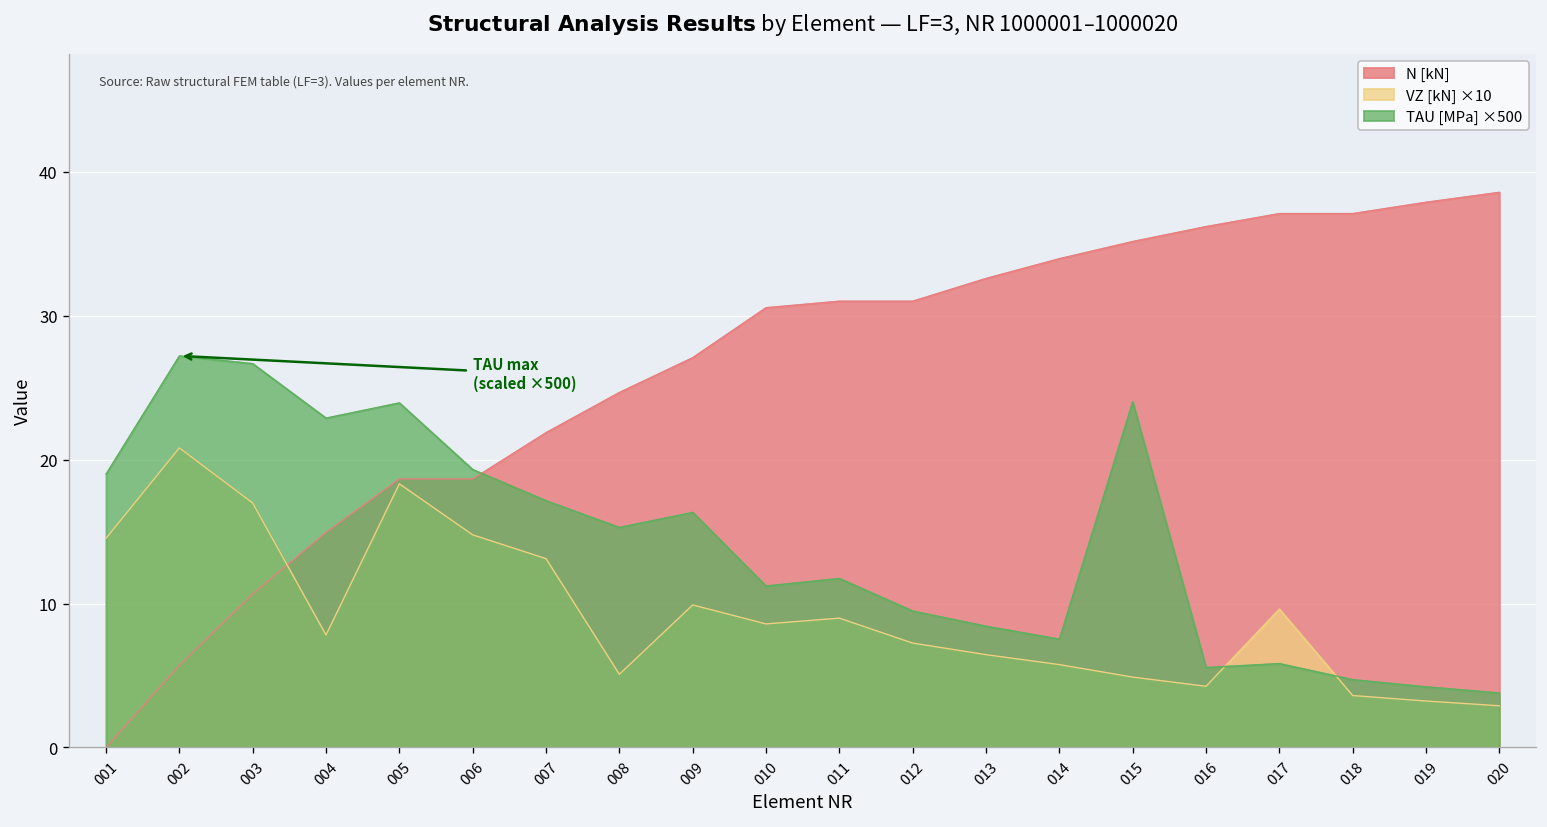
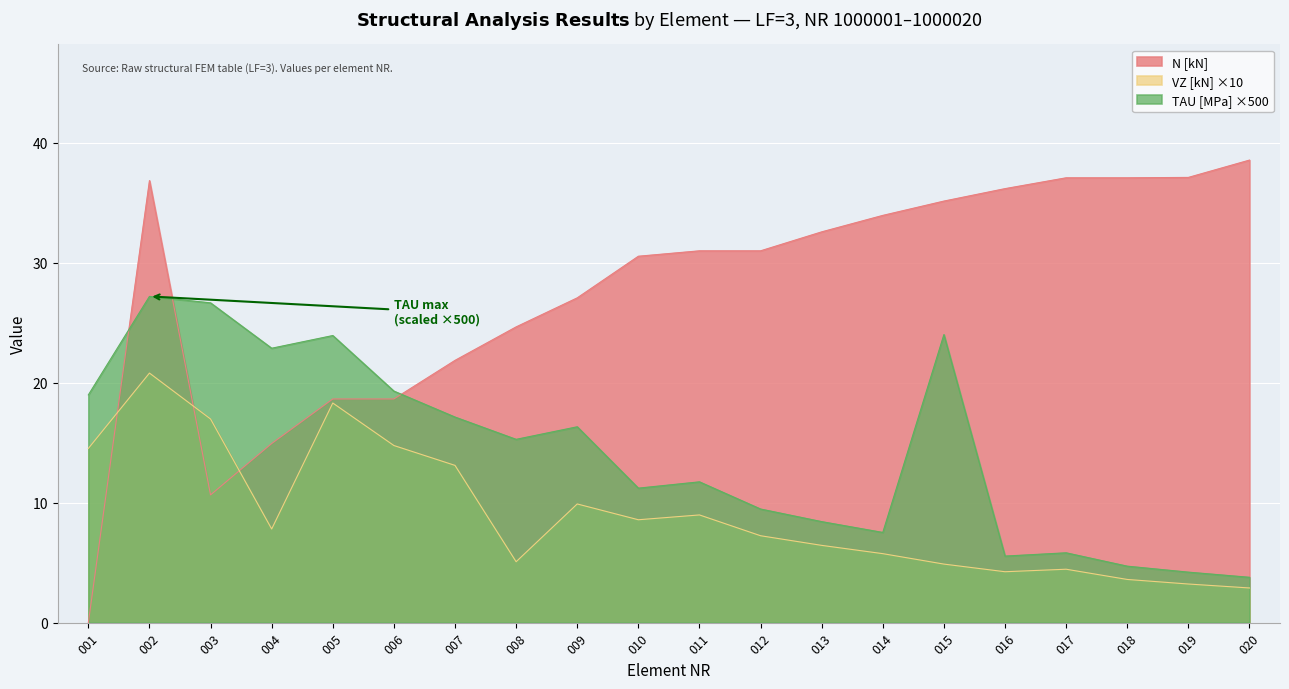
N [kN], 002: 5.7 -> 36.9
VZ [kN] ×10, 017: 9.6 -> 4.5
N [kN], 019: 37.9 -> 37.1
